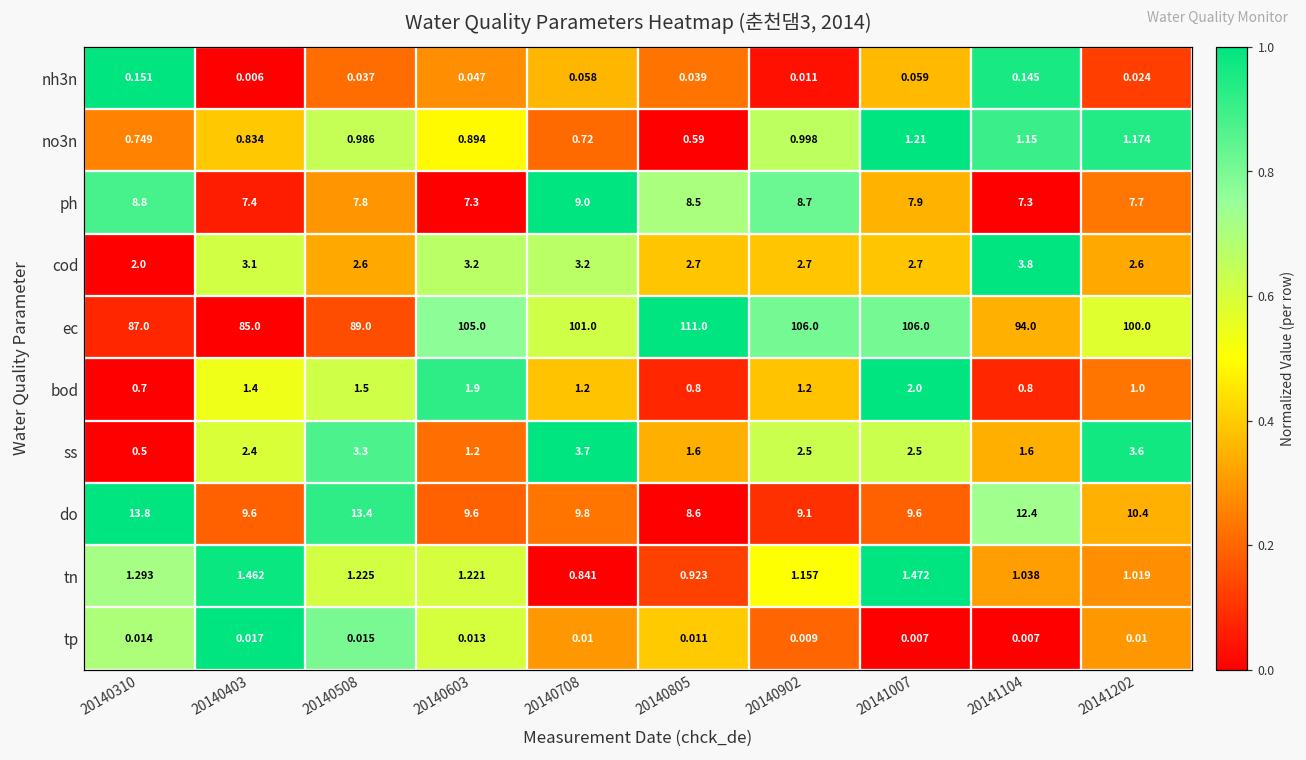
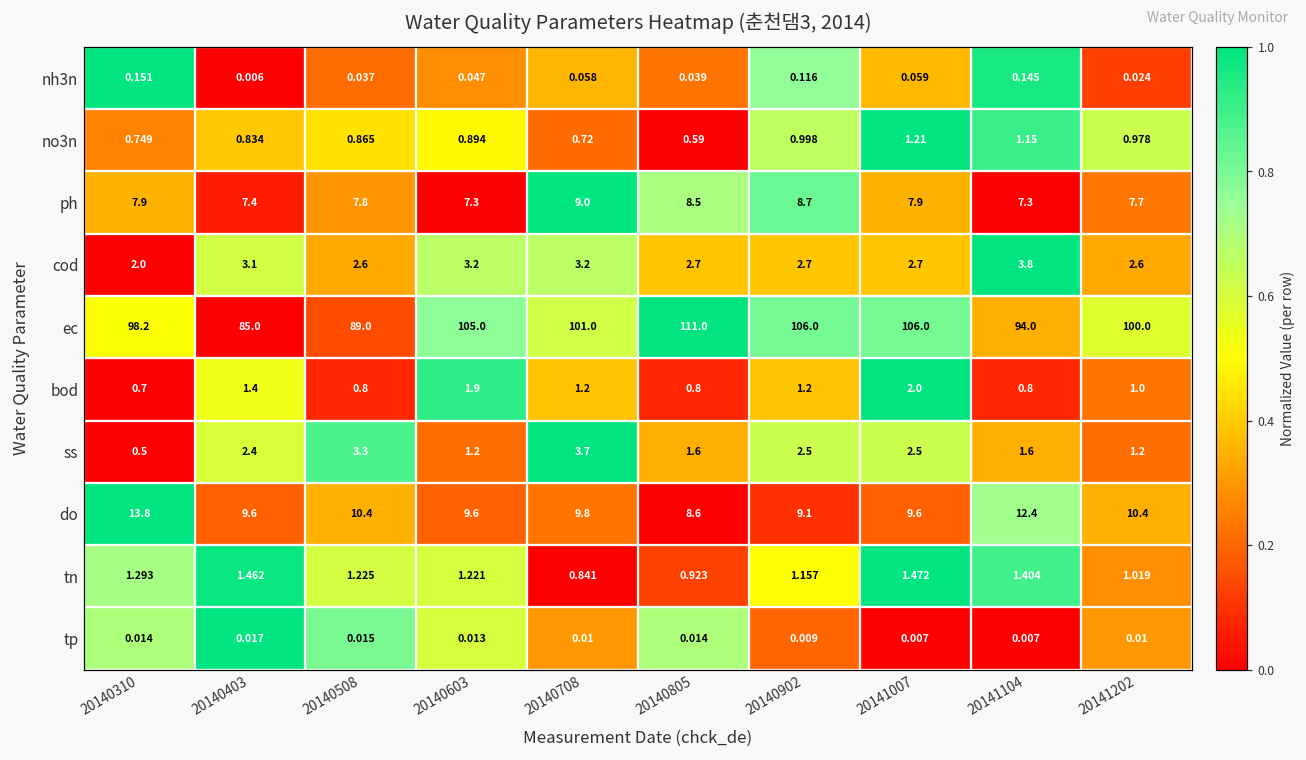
nh3n, 20140902: 0.011 -> 0.116
no3n, 20140508: 0.986 -> 0.865
no3n, 20141202: 1.174 -> 0.978
ph, 20140310: 8.8 -> 7.9
ec, 20140310: 87.0 -> 98.2
bod, 20140508: 1.5 -> 0.8
ss, 20141202: 3.6 -> 1.2
do, 20140508: 13.4 -> 10.4
tn, 20141104: 1.038 -> 1.404
tp, 20140805: 0.011 -> 0.014
